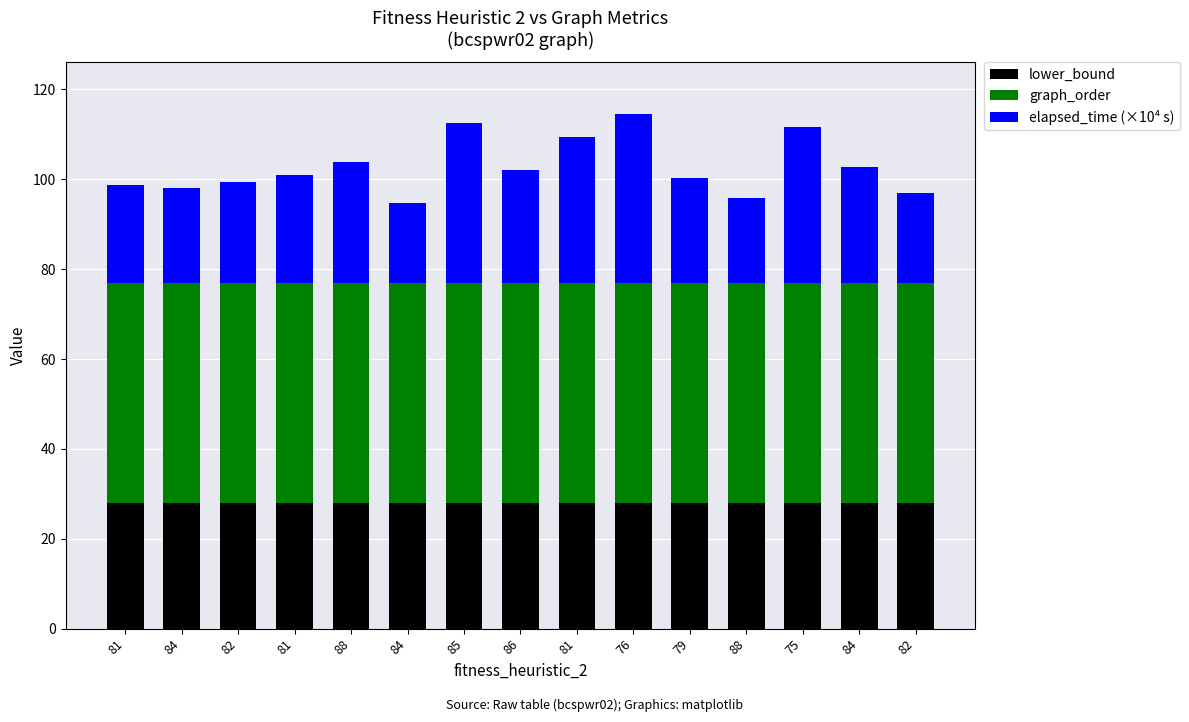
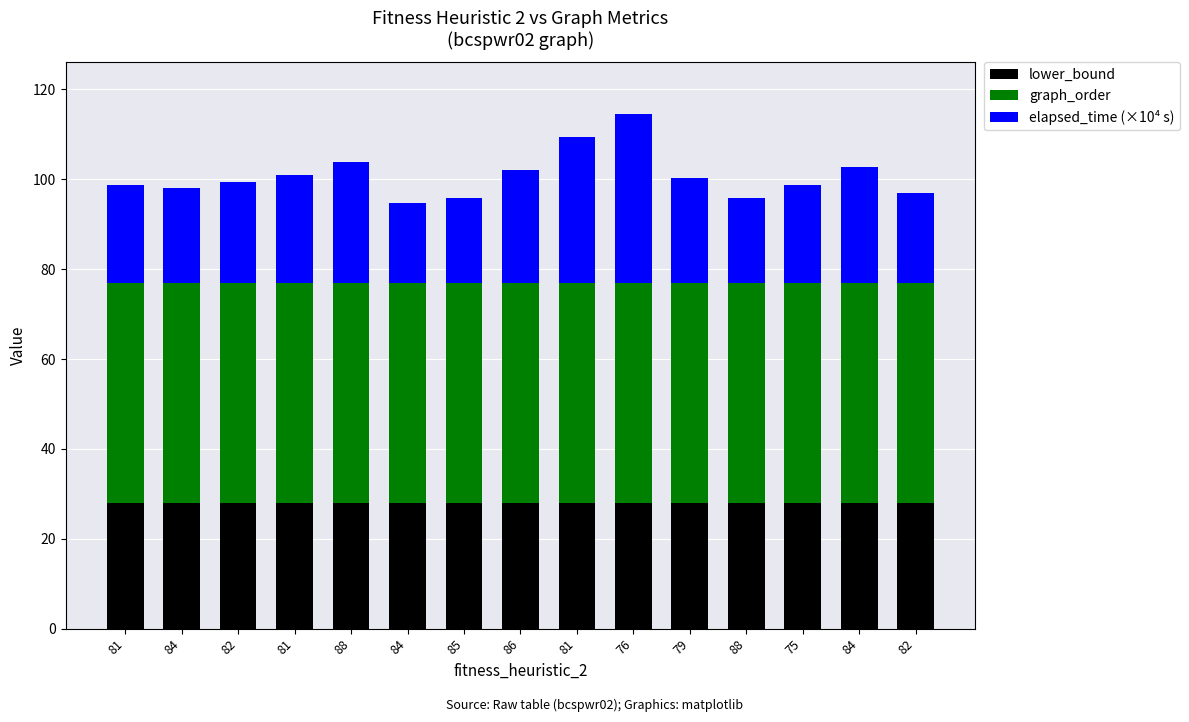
elapsed_time (×10⁴ s), 85: 35 -> 19
elapsed_time (×10⁴ s), 75: 35 -> 22
